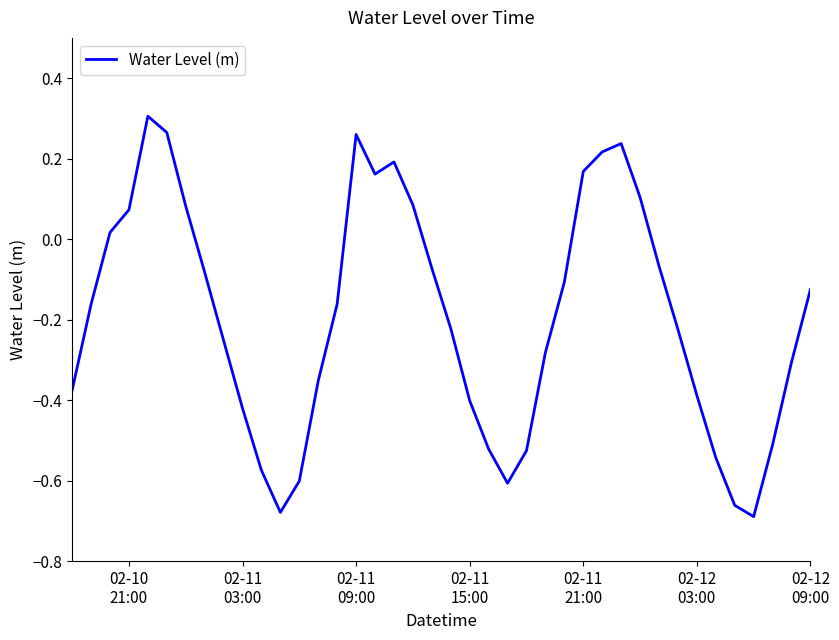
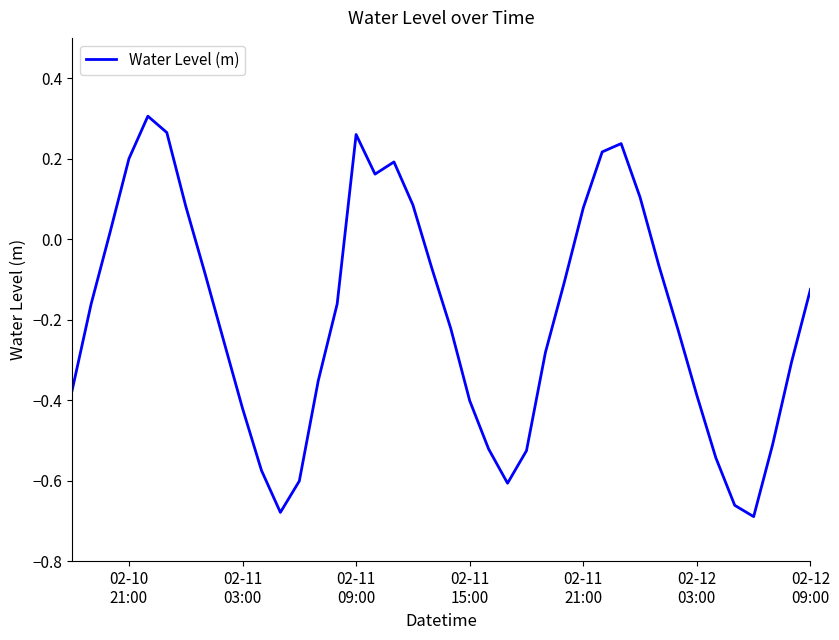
02-10 21:00: 0.07 -> 0.20
02-11 21:00: 0.17 -> 0.08
